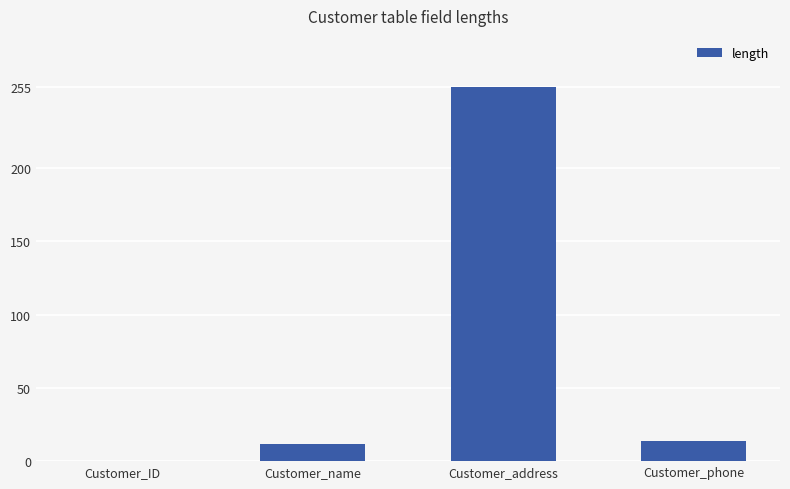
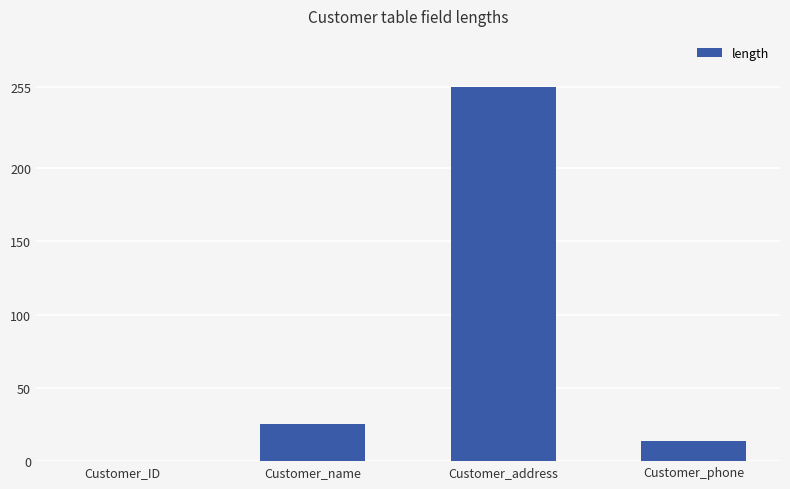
Customer_name: 12 -> 25
